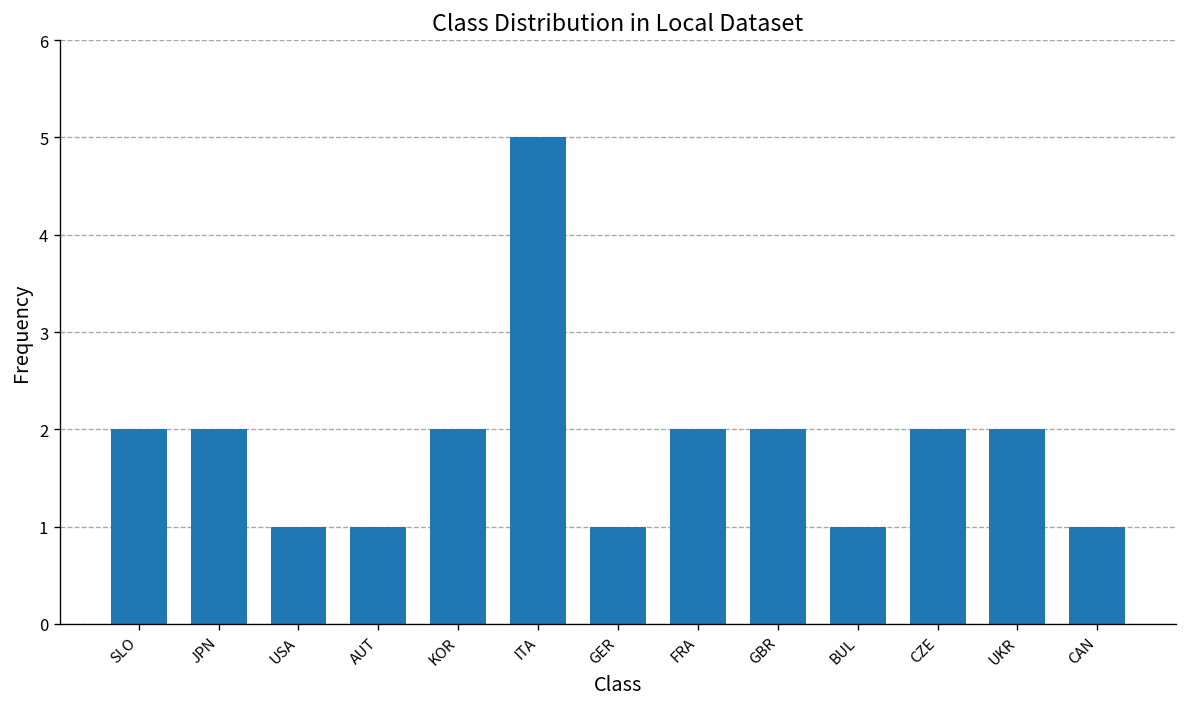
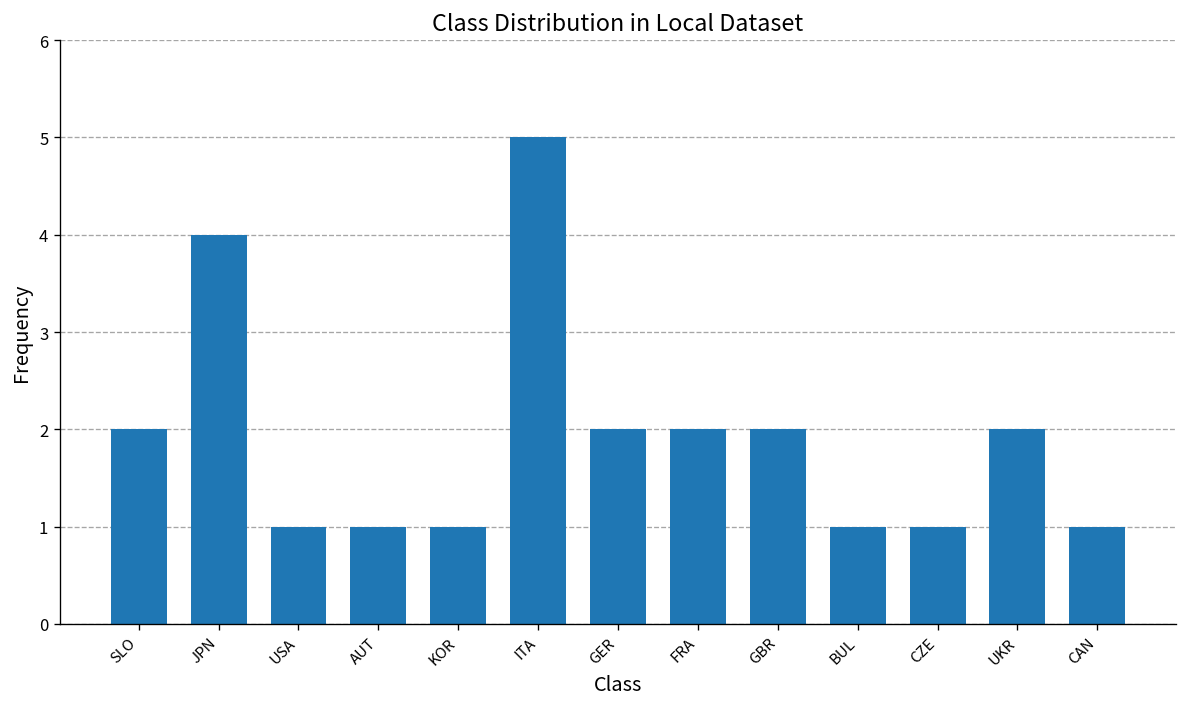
JPN: 2 -> 4
KOR: 2 -> 1
GER: 1 -> 2
CZE: 2 -> 1
